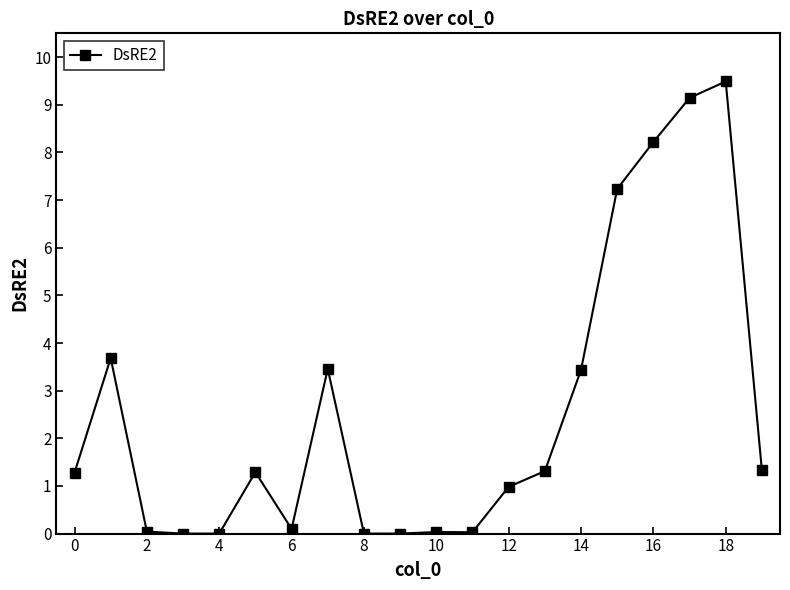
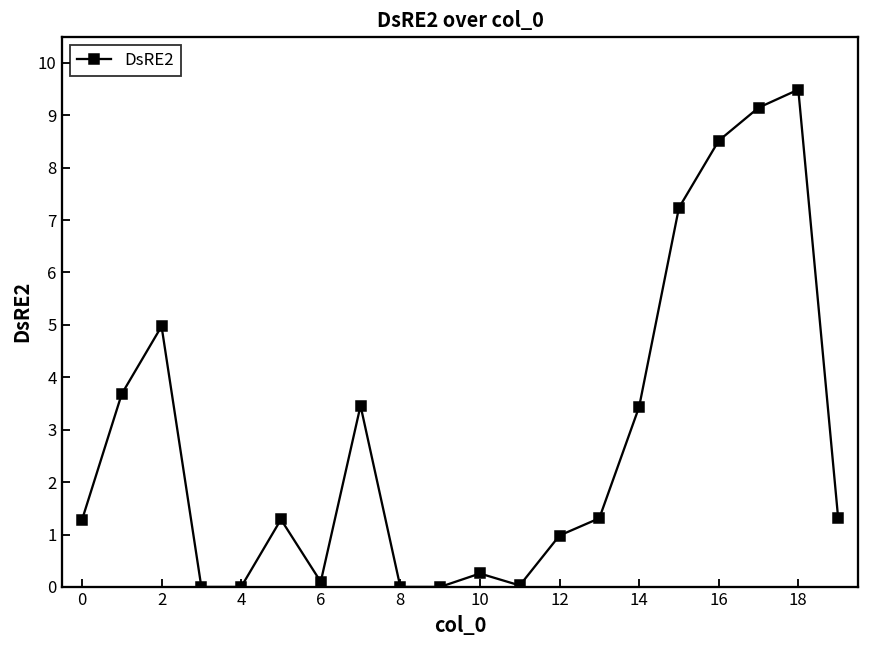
2: 0.0 -> 5.0
10: 0.0 -> 0.3
16: 8.2 -> 8.5
